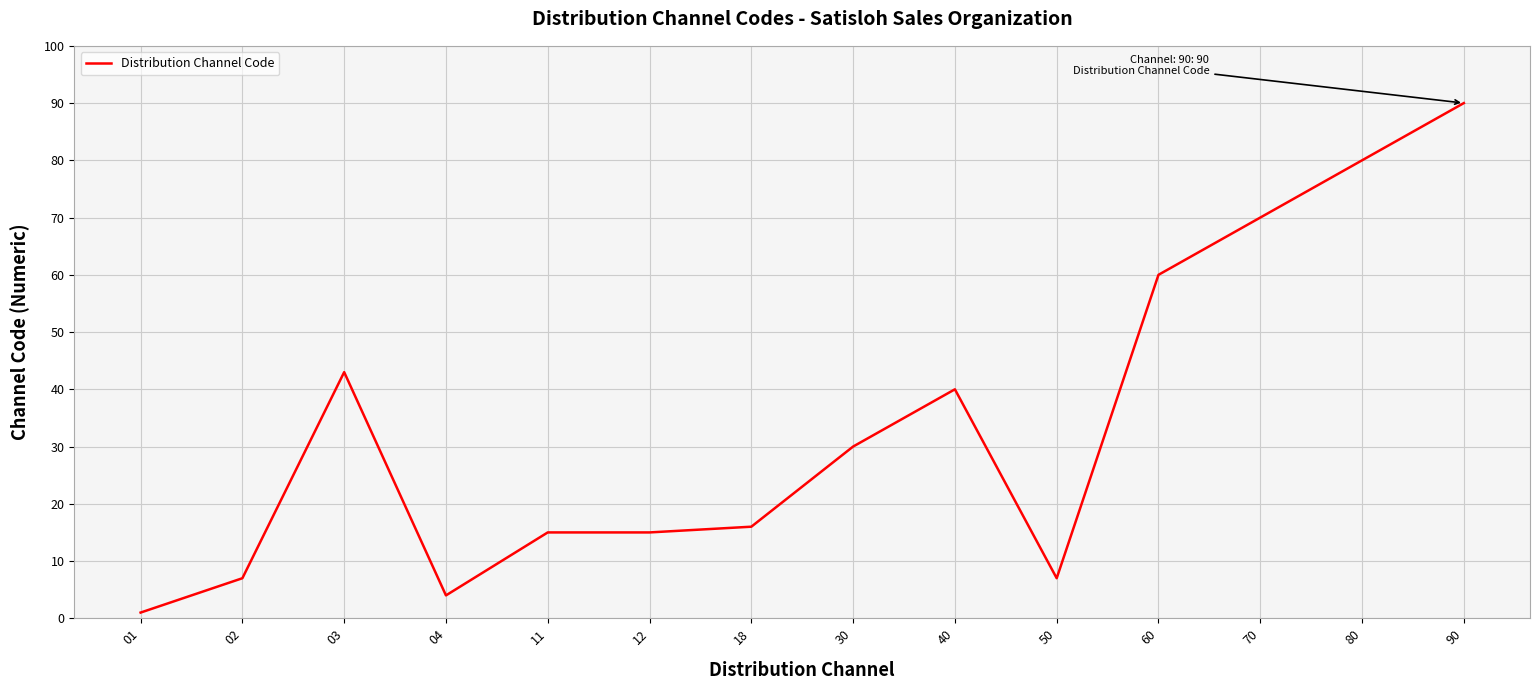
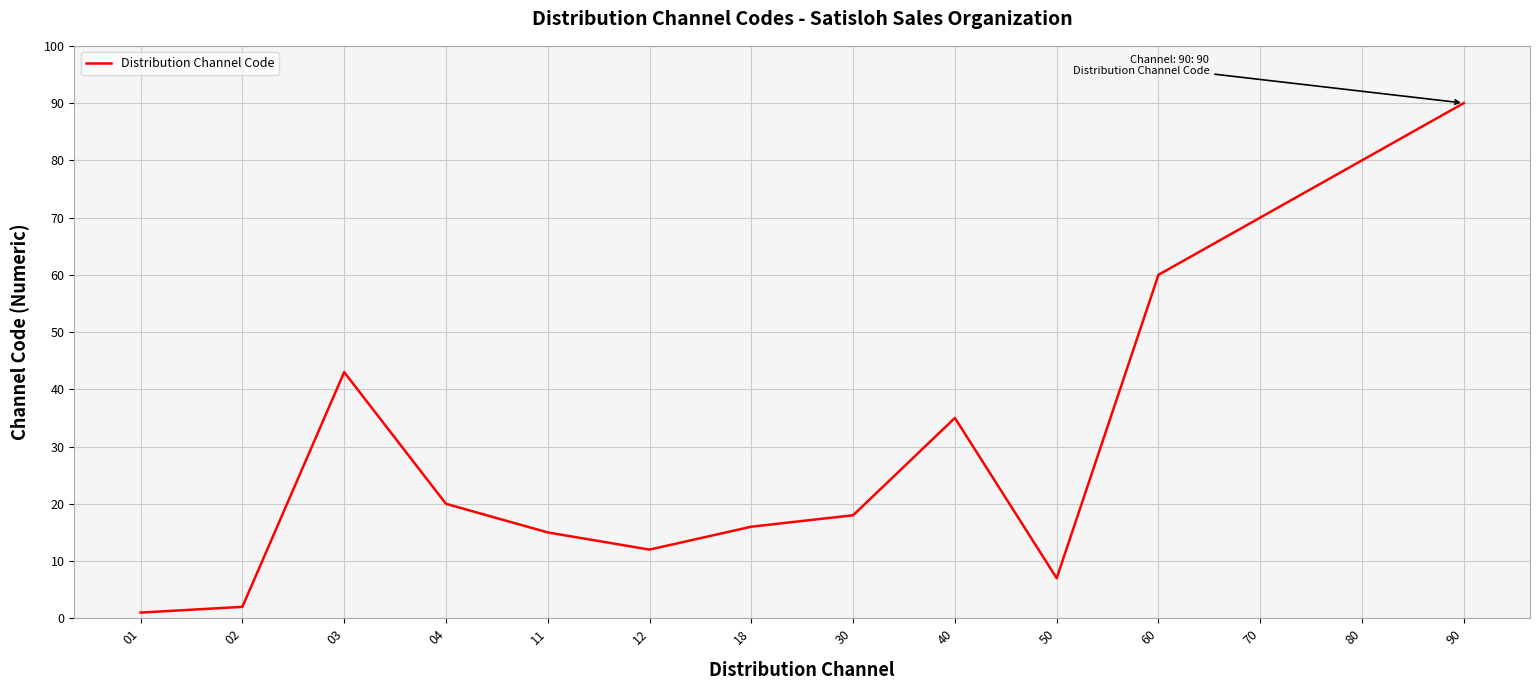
02: 7 -> 2
04: 4 -> 20
12: 15 -> 12
30: 30 -> 18
40: 40 -> 35
